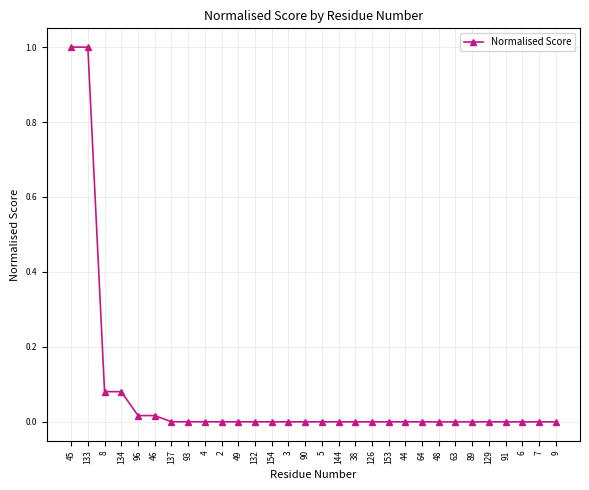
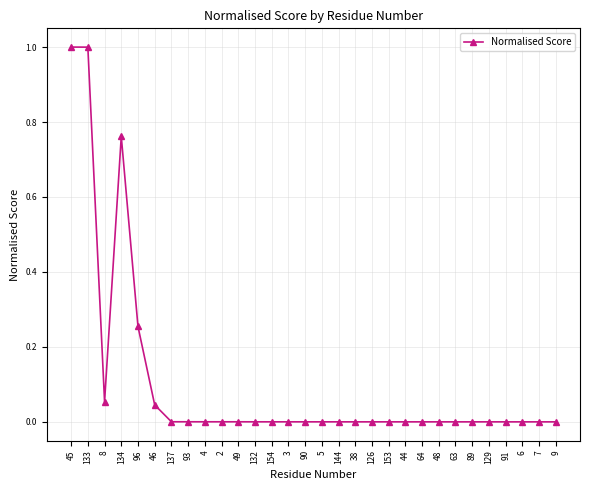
8: 0.08 -> 0.05
134: 0.08 -> 0.76
96: 0.02 -> 0.25
46: 0.02 -> 0.05
